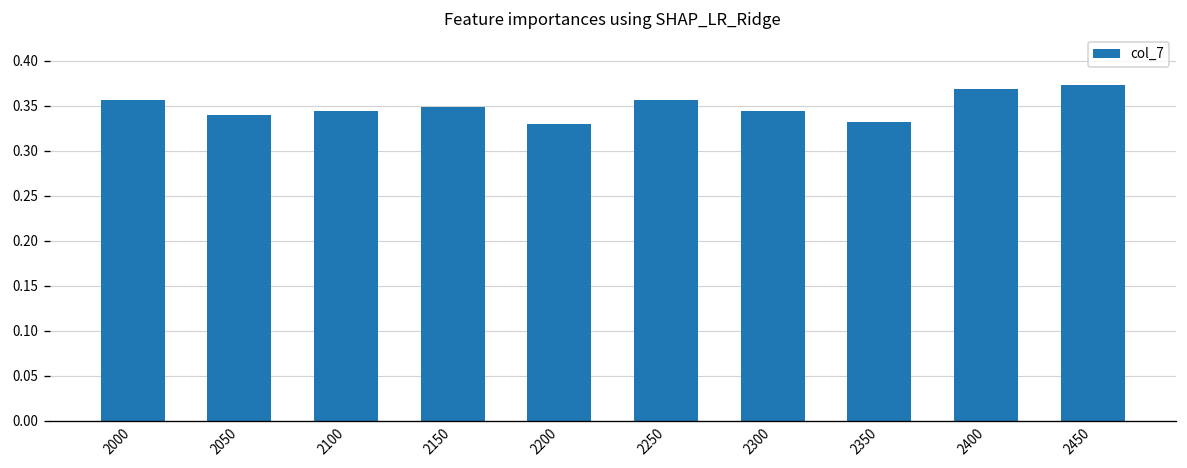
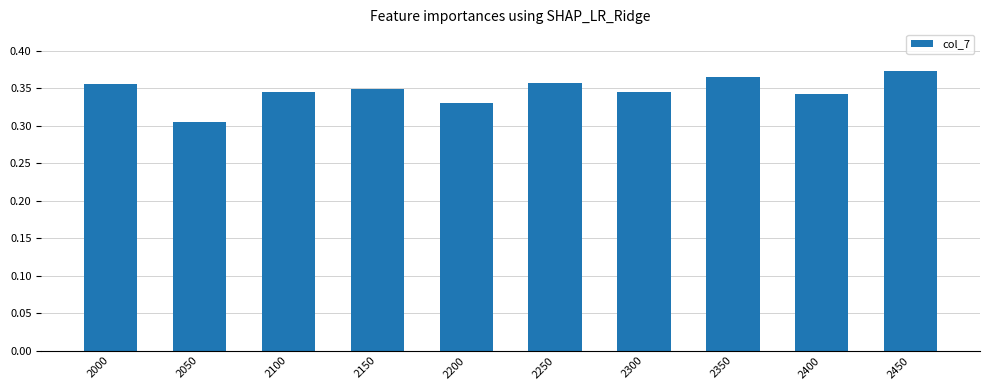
2050: 0.34 -> 0.31
2350: 0.33 -> 0.36
2400: 0.37 -> 0.34
